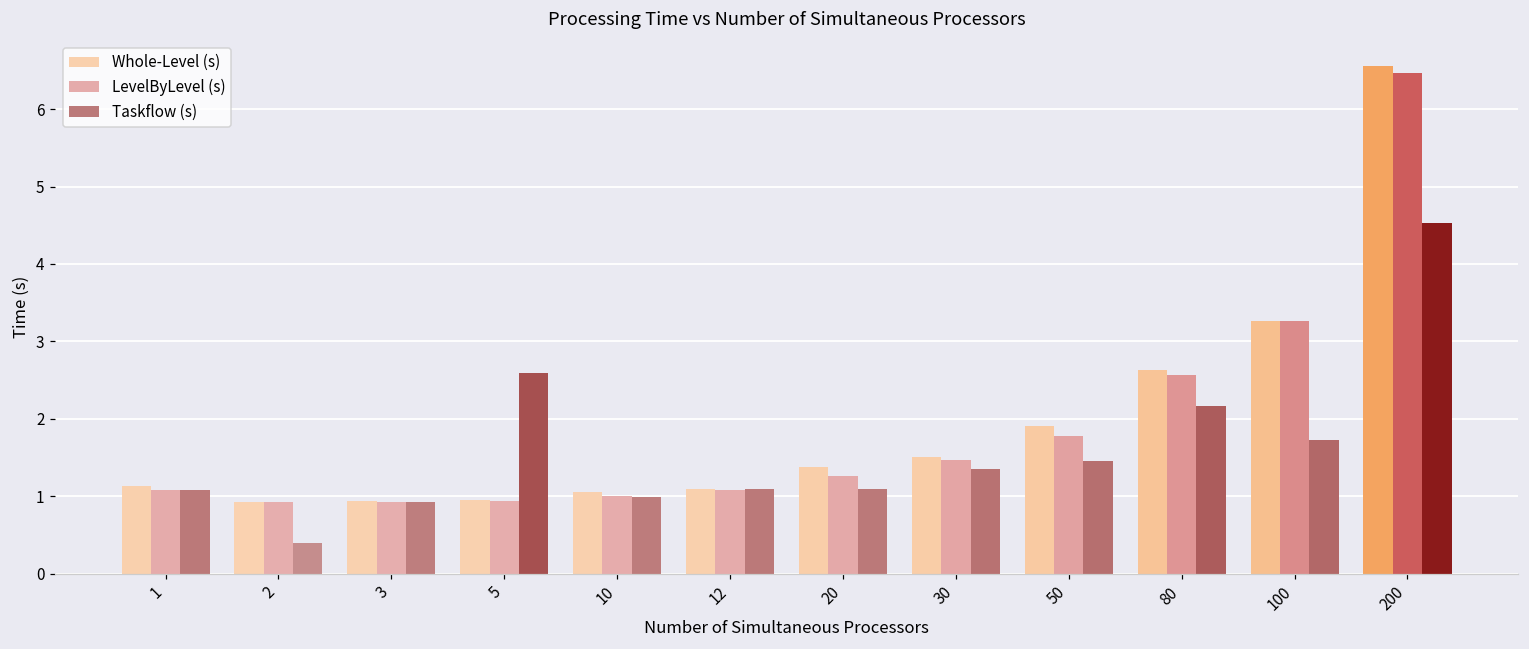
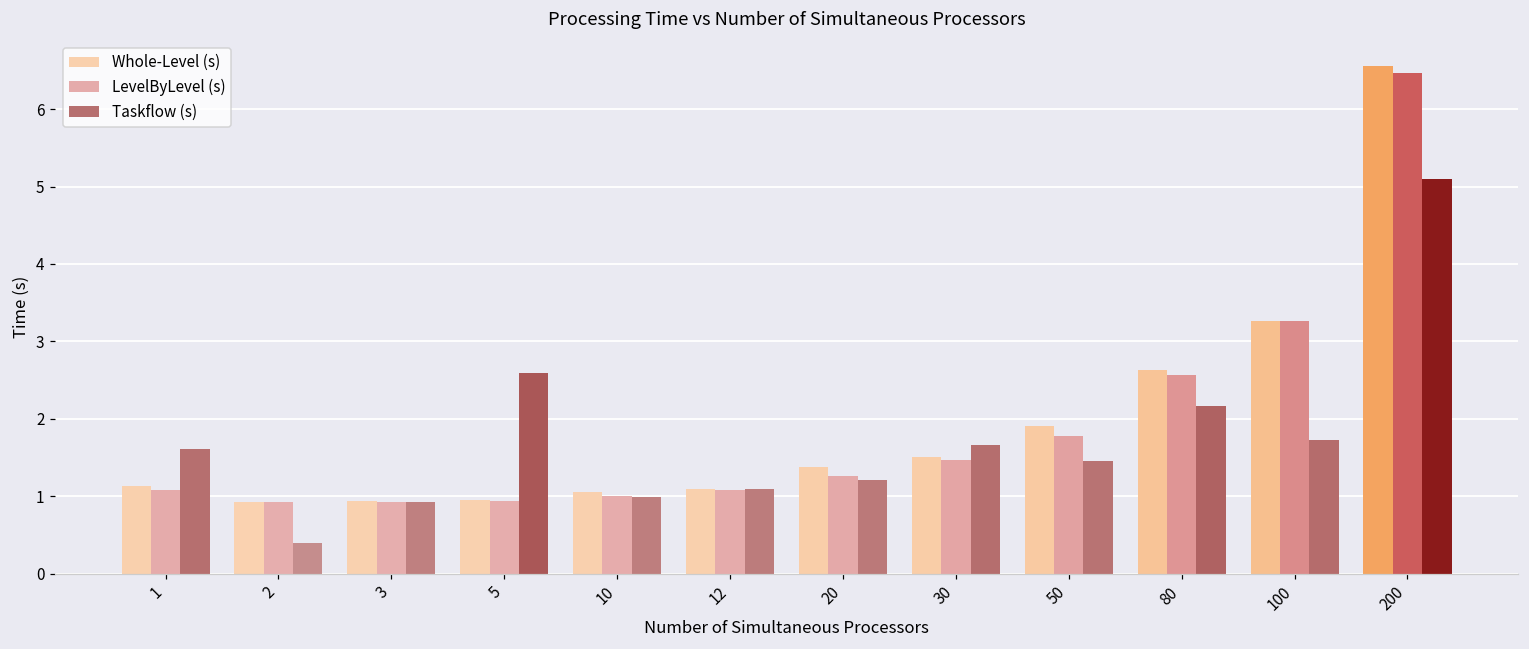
Taskflow (s), 1: 1.1 -> 1.6
Taskflow (s), 20: 1.1 -> 1.2
Taskflow (s), 30: 1.4 -> 1.7
Taskflow (s), 200: 4.5 -> 5.1
